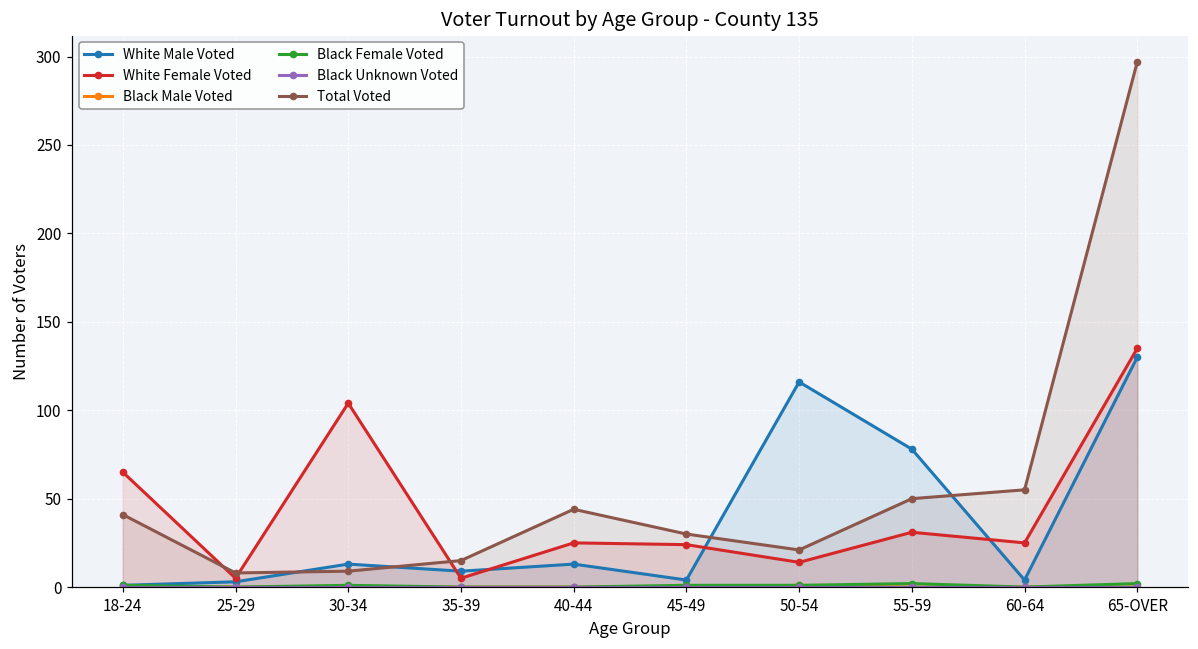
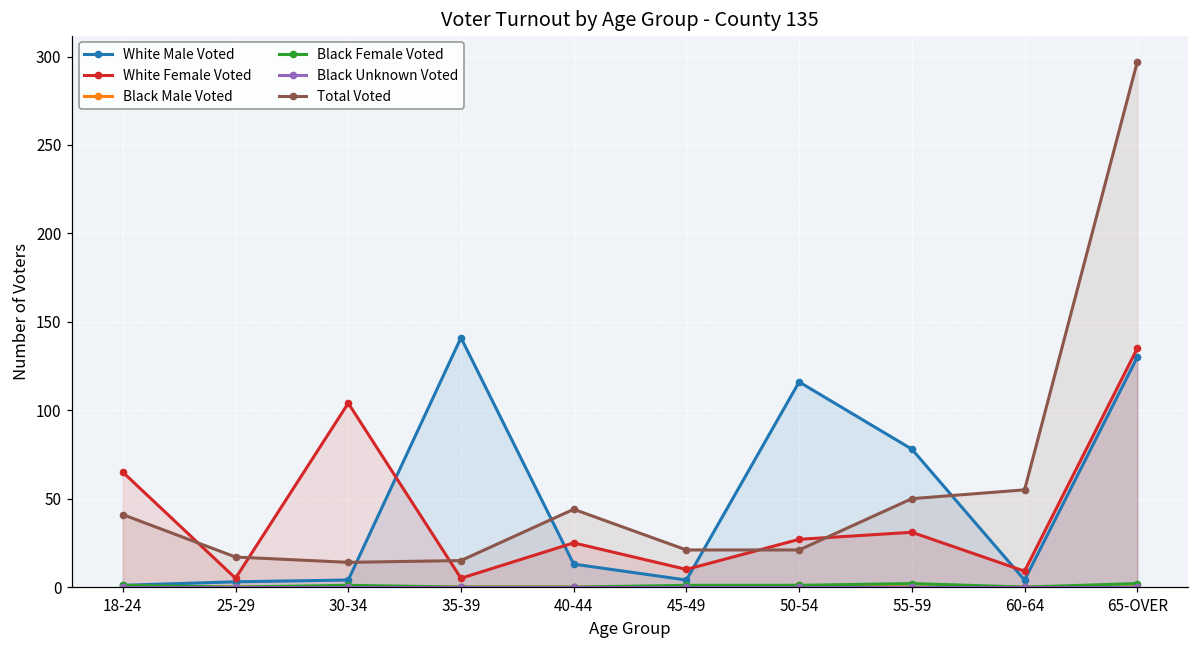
Total Voted, 25-29: 8 -> 17
White Male Voted, 30-34: 13 -> 4
Total Voted, 30-34: 9 -> 14
White Male Voted, 35-39: 9 -> 141
White Female Voted, 45-49: 24 -> 10
Total Voted, 45-49: 30 -> 21
White Female Voted, 50-54: 14 -> 27
White Female Voted, 60-64: 25 -> 9
